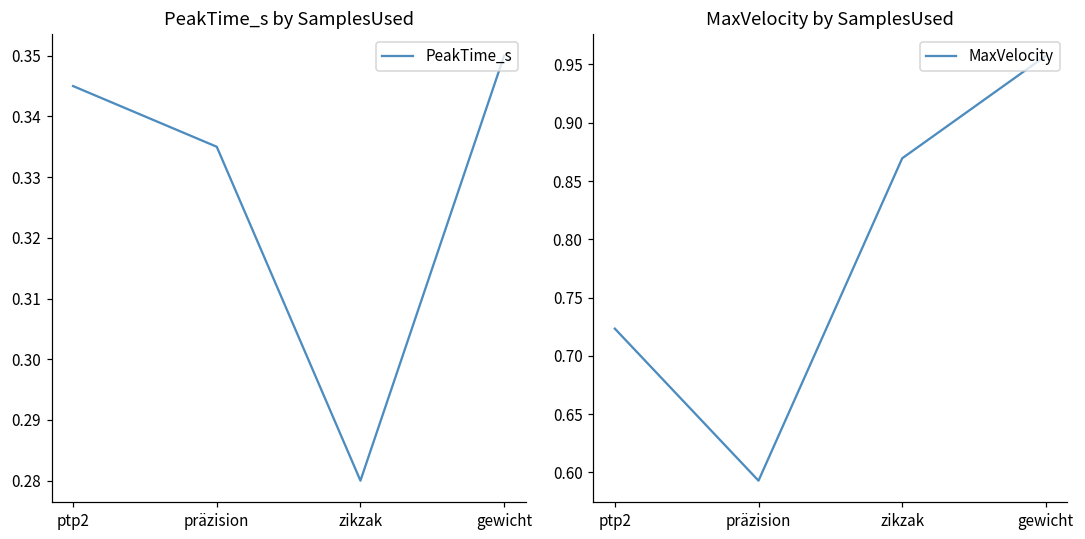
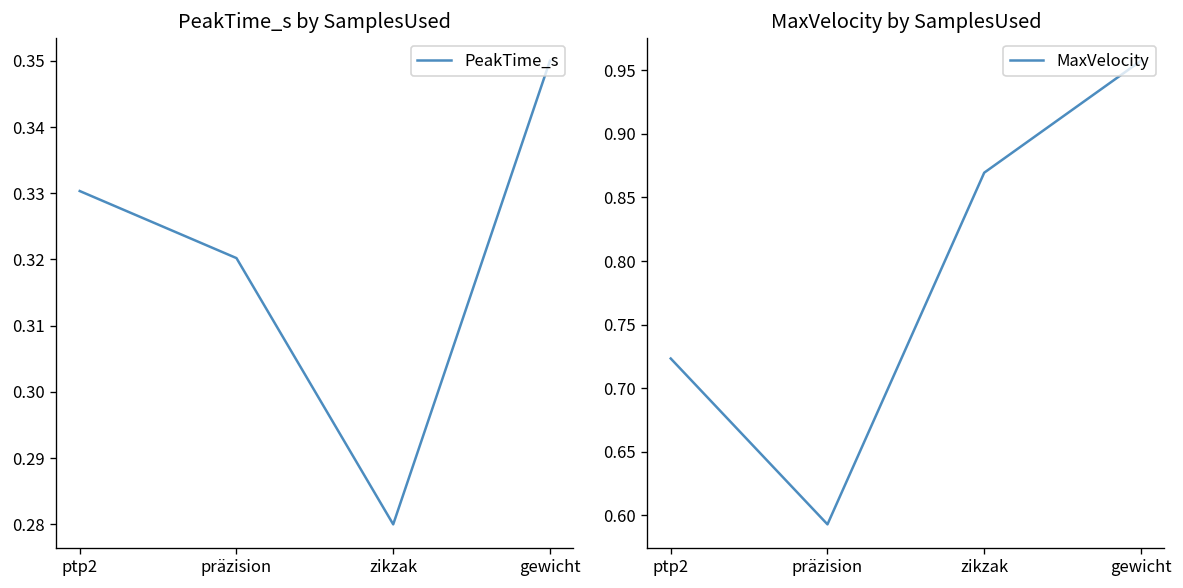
PeakTime_s by SamplesUsed, ptp2: 0.345 -> 0.330
PeakTime_s by SamplesUsed, präzision: 0.335 -> 0.320
